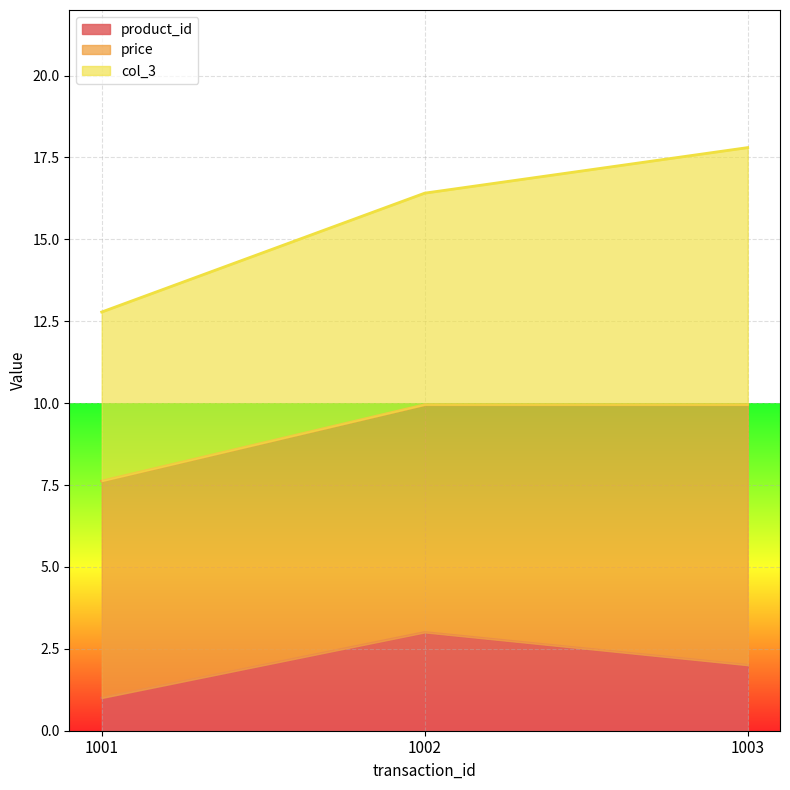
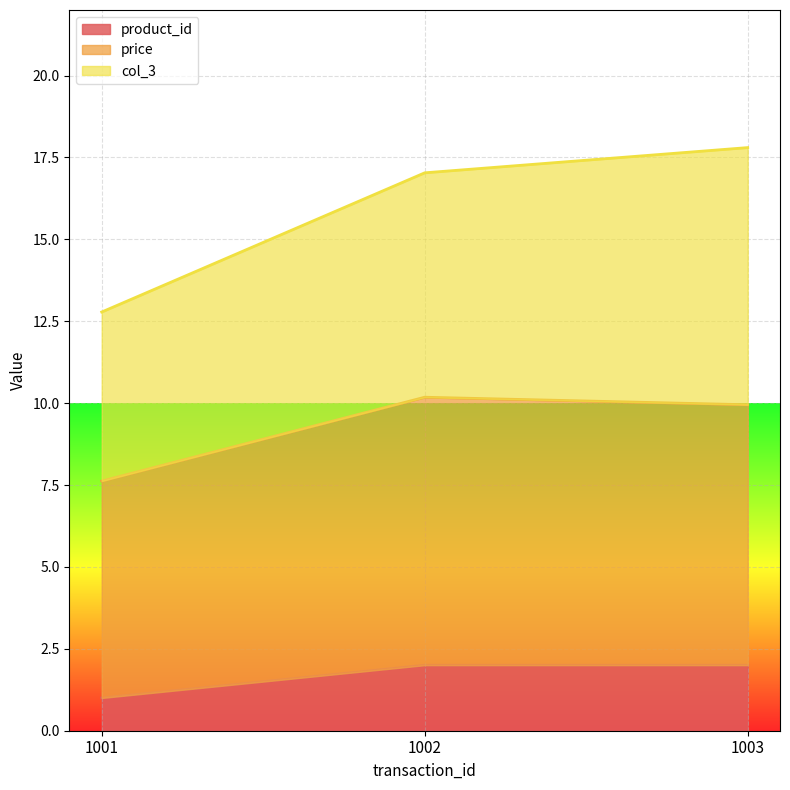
product_id, 1002: 3 -> 2
price, 1002: 6.9 -> 8.2
col_3, 1002: 6.5 -> 6.9
